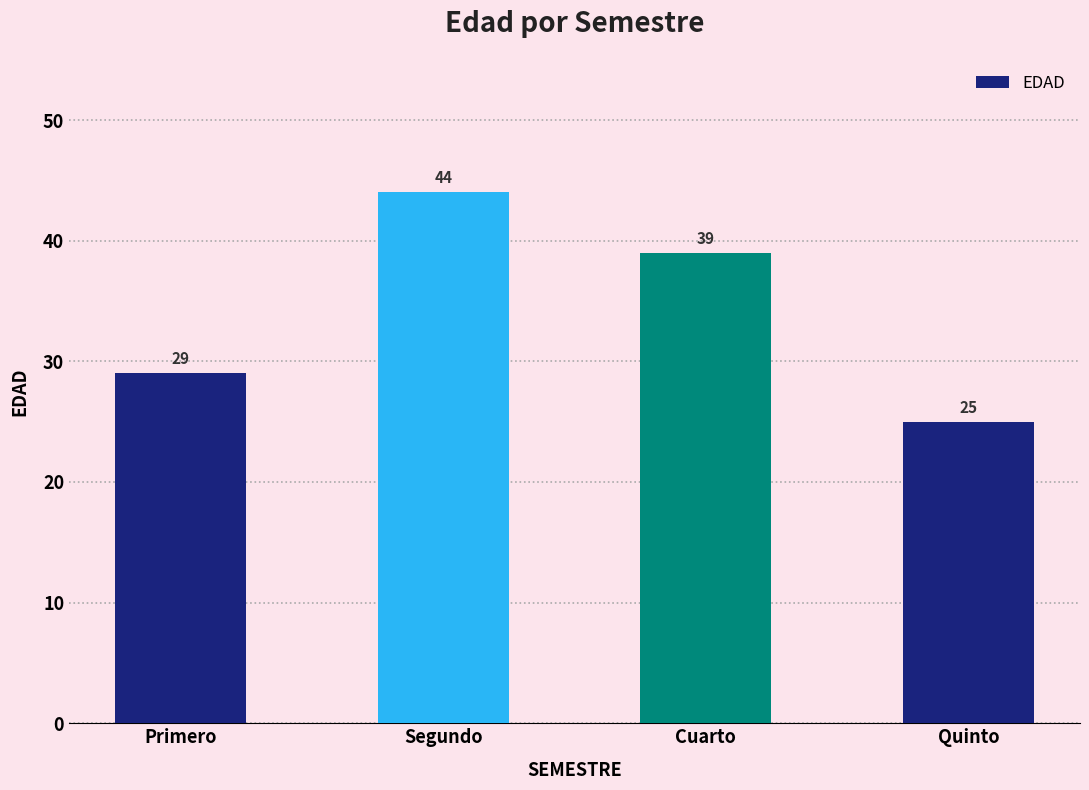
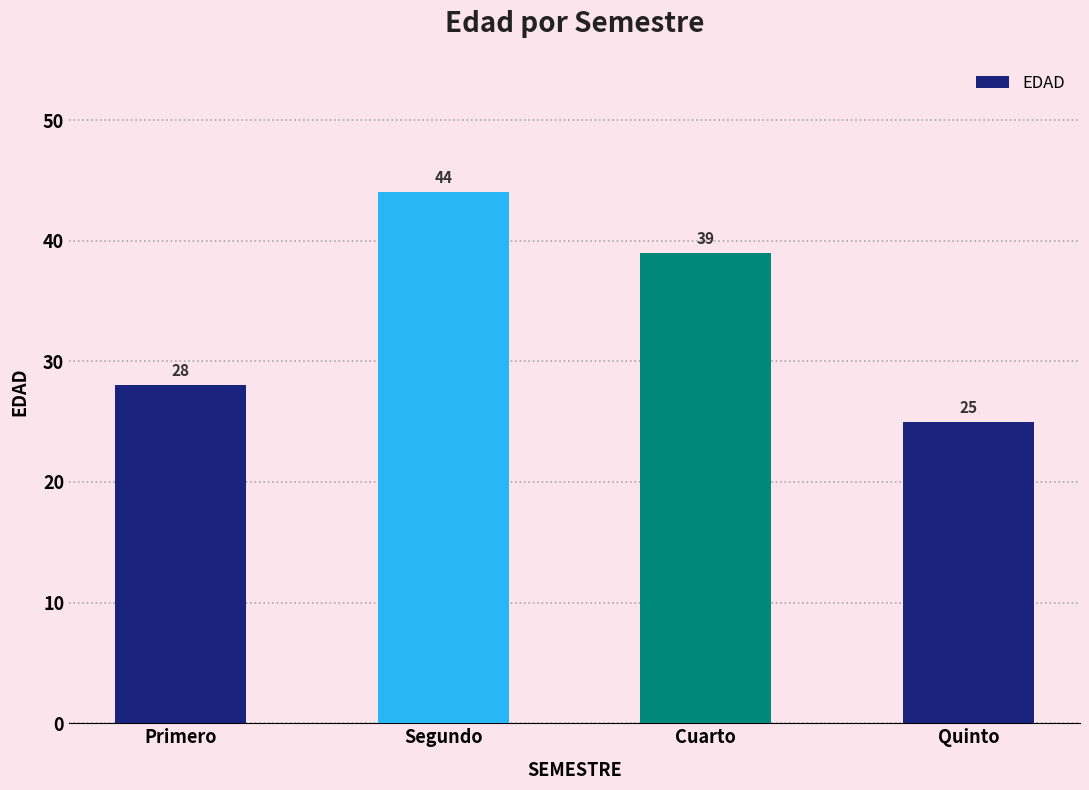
Primero: 29 -> 28
